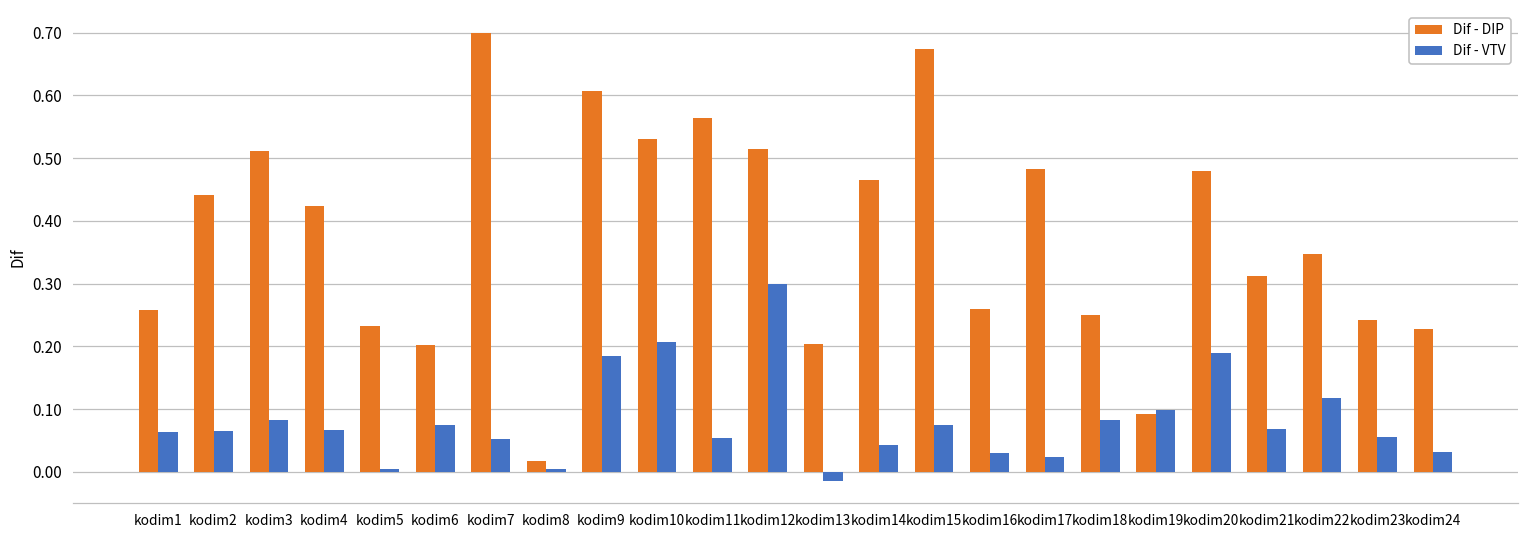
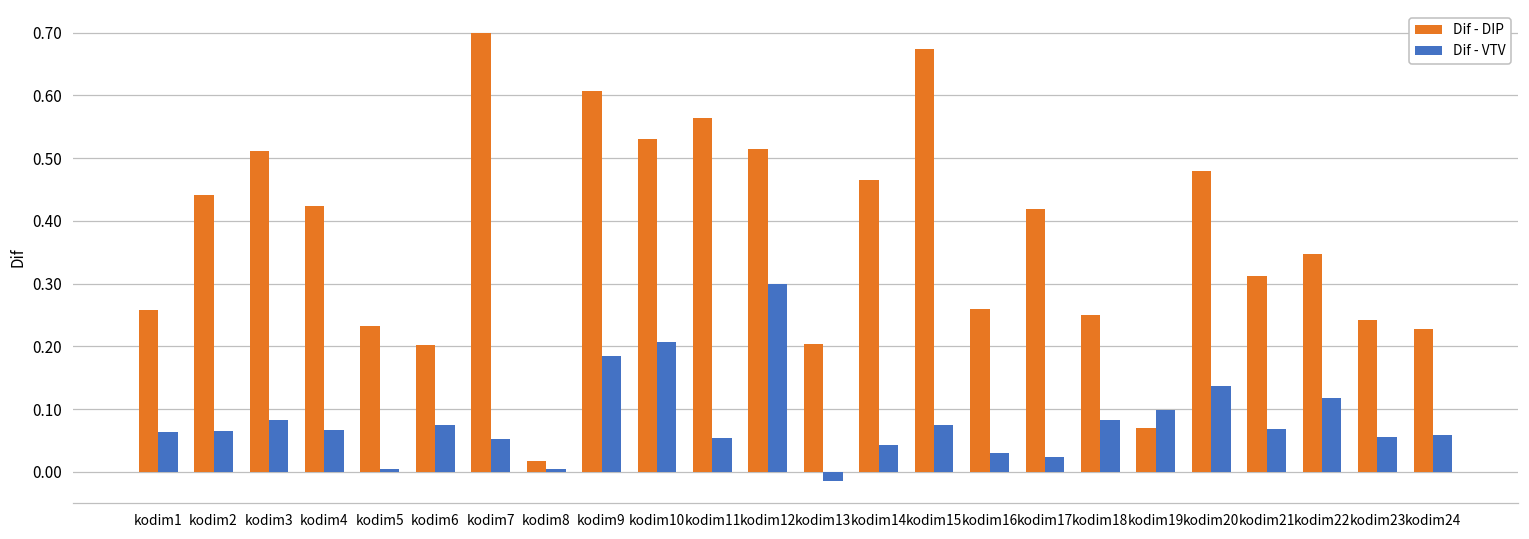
Dif - DIP, kodim17: 0.48 -> 0.42
Dif - DIP, kodim19: 0.09 -> 0.07
Dif - VTV, kodim20: 0.19 -> 0.14
Dif - VTV, kodim24: 0.03 -> 0.06
